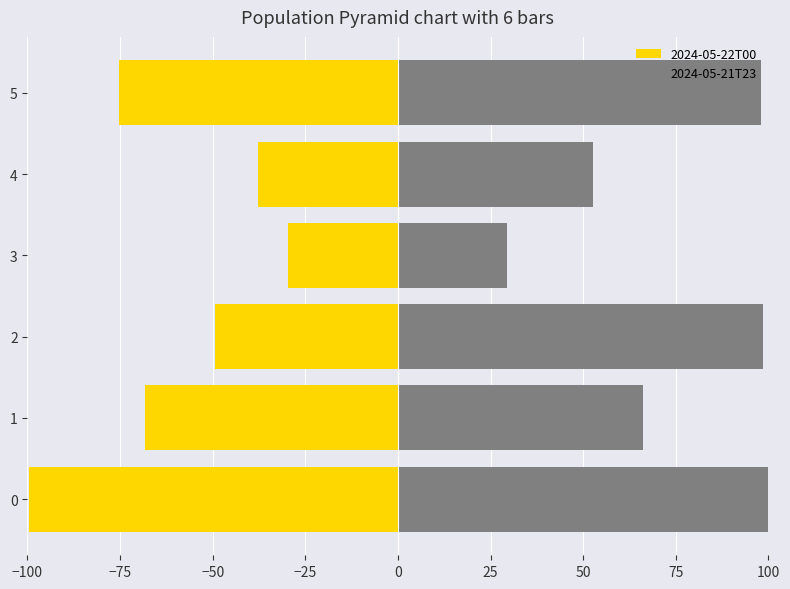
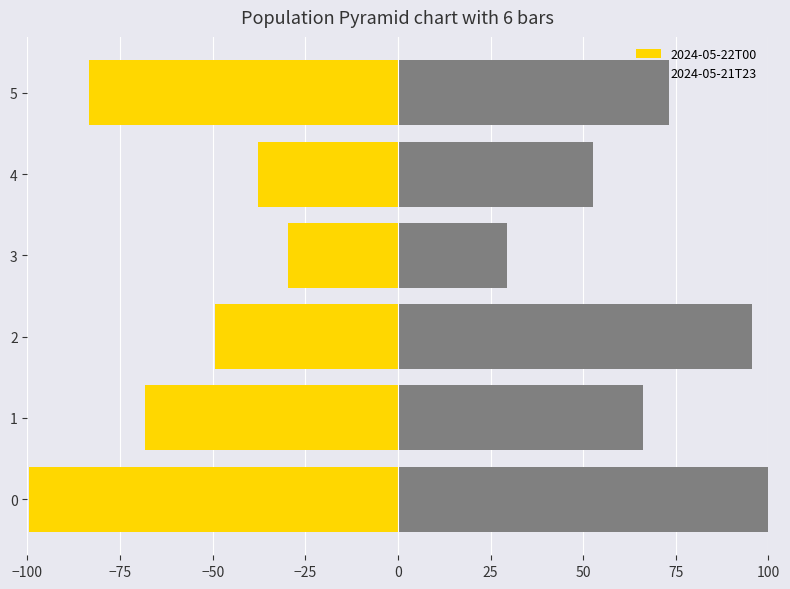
2024-05-22T00, 5: -75 -> -83
2024-05-21T23, 5: 98 -> 73
2024-05-21T23, 2: 99 -> 96
